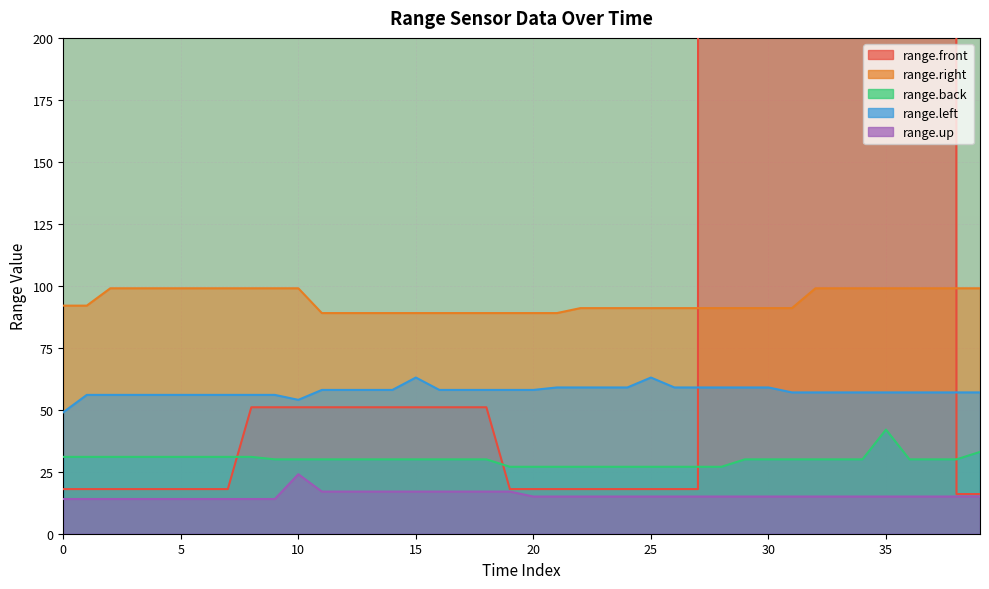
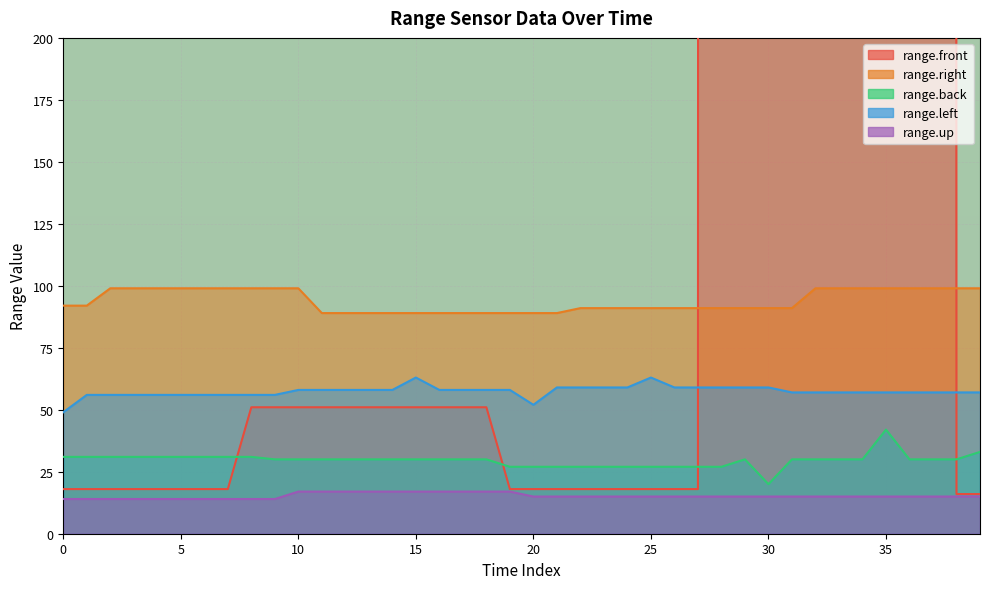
range.left, 10: 54 -> 58
range.up, 10: 24 -> 17
range.left, 20: 58 -> 52
range.back, 30: 30 -> 20
